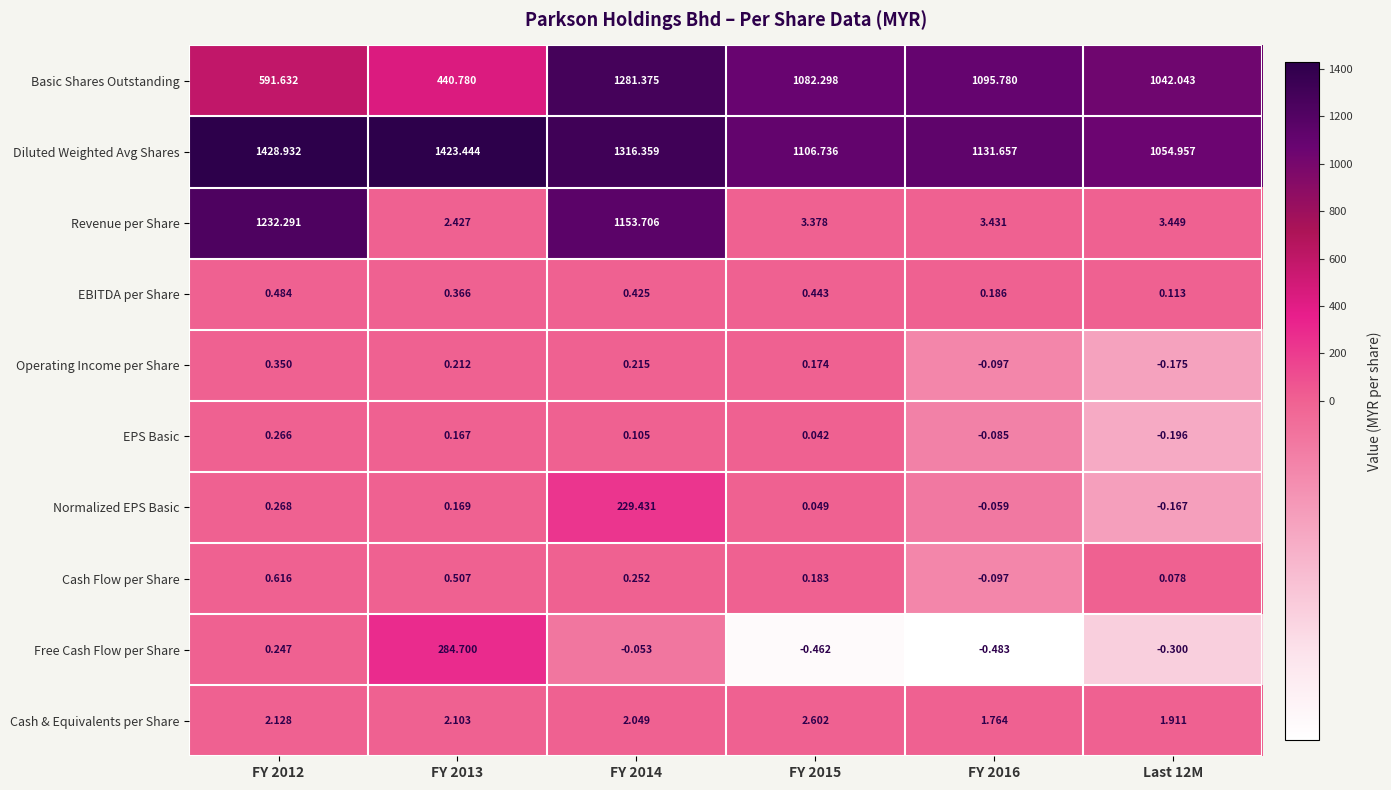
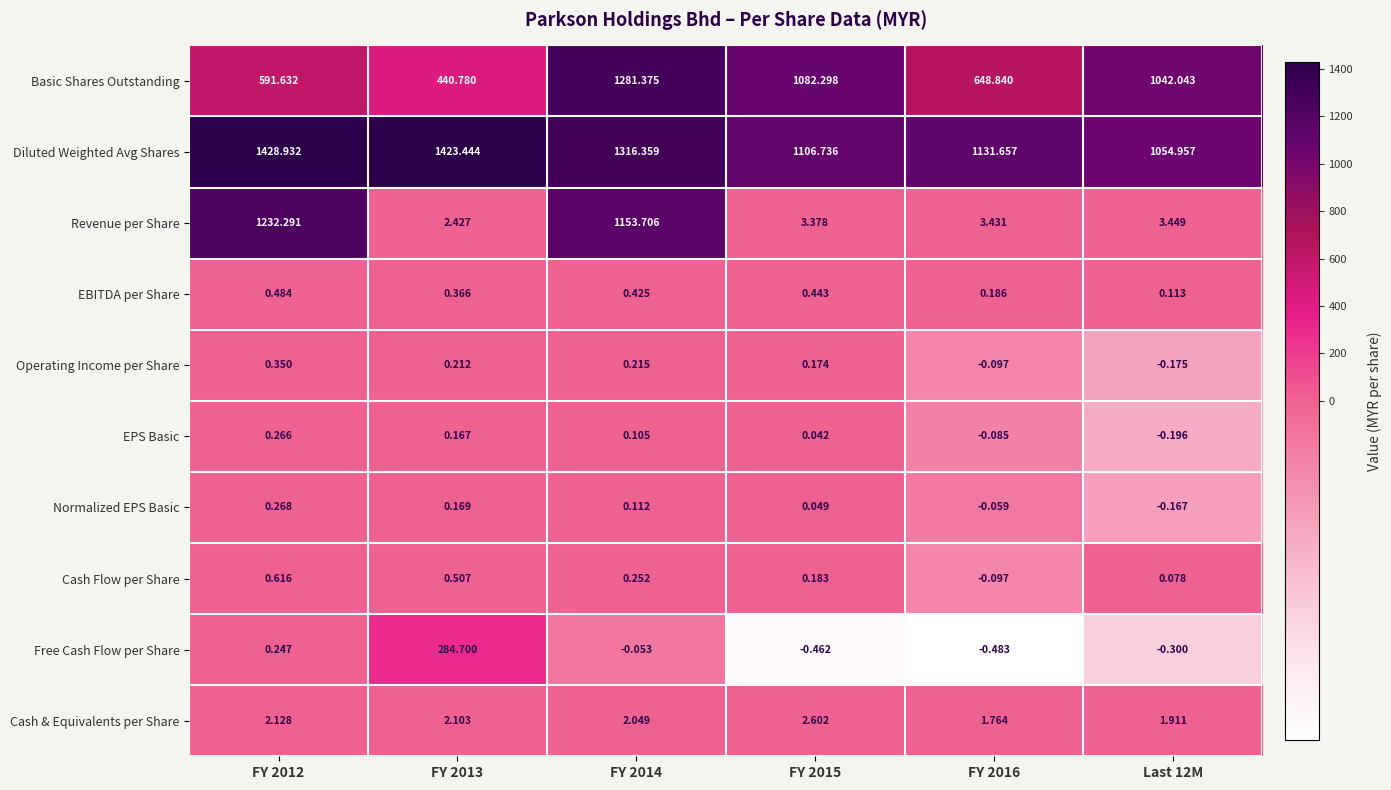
Basic Shares Outstanding, FY 2016: 1095.780 -> 648.840
Normalized EPS Basic, FY 2014: 229.431 -> 0.112
